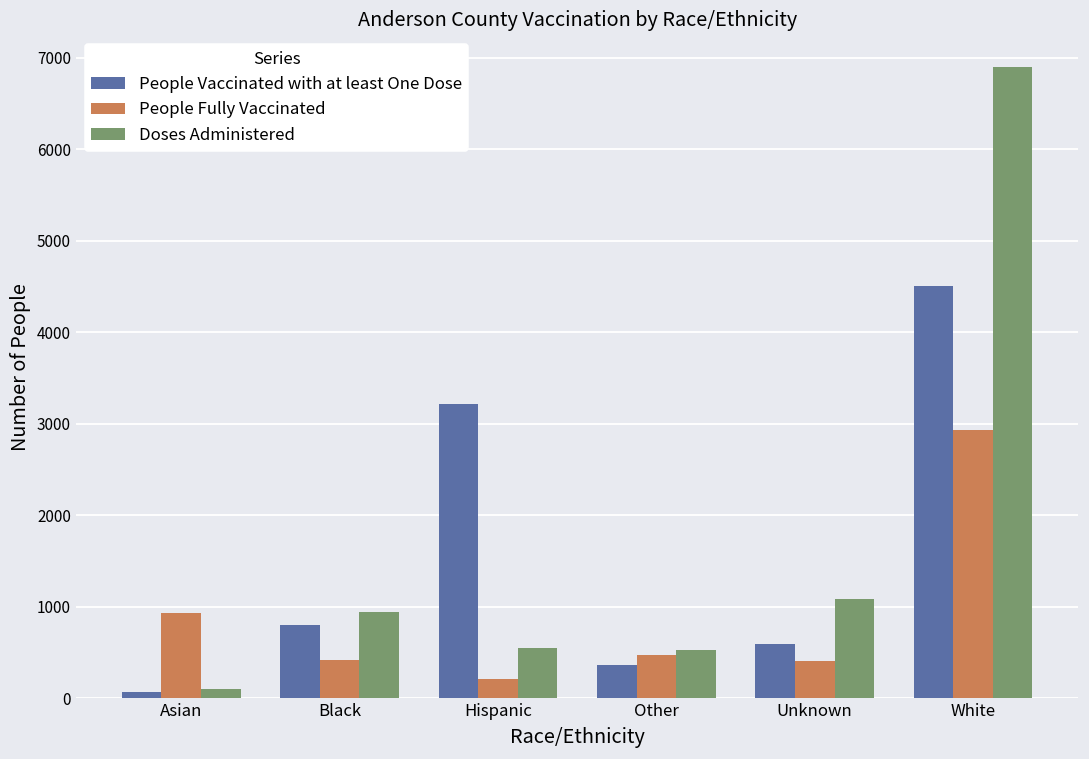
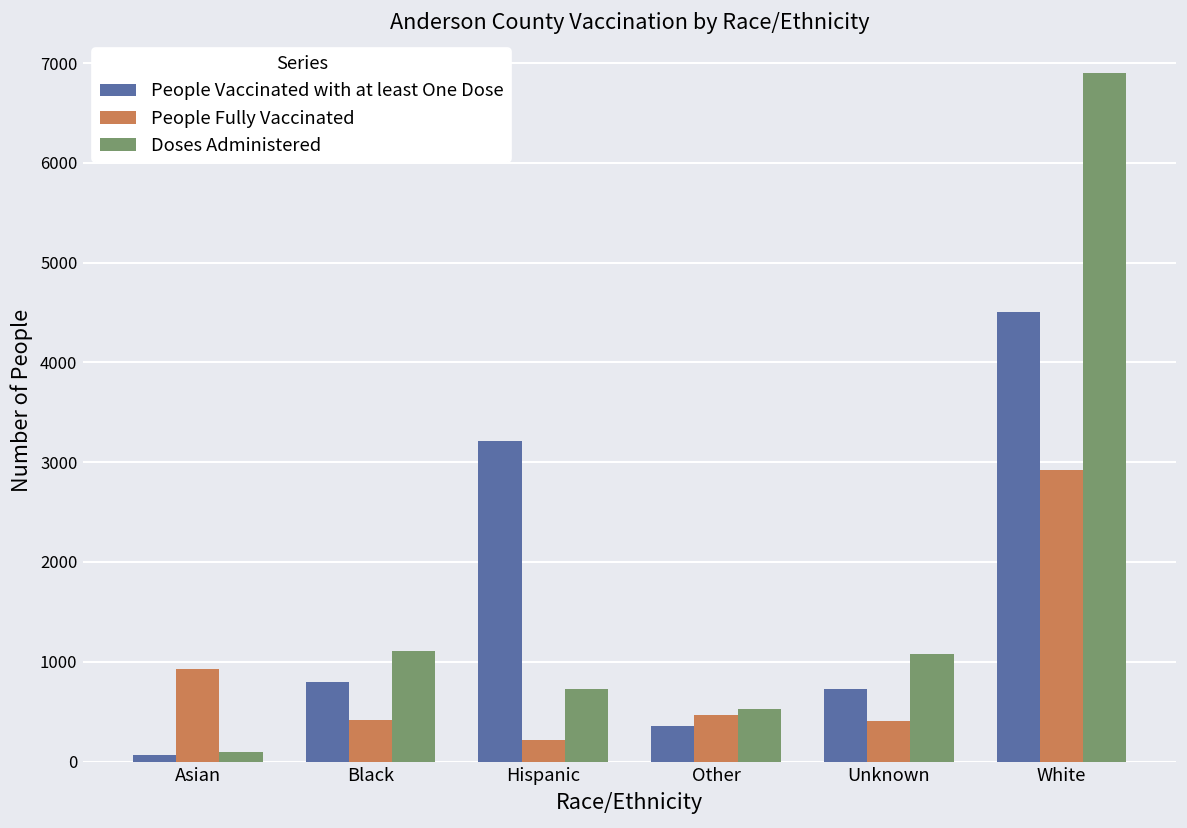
Doses Administered, Black: 900 -> 1100
Doses Administered, Hispanic: 500 -> 700
People Vaccinated with at least One Dose, Unknown: 600 -> 700
